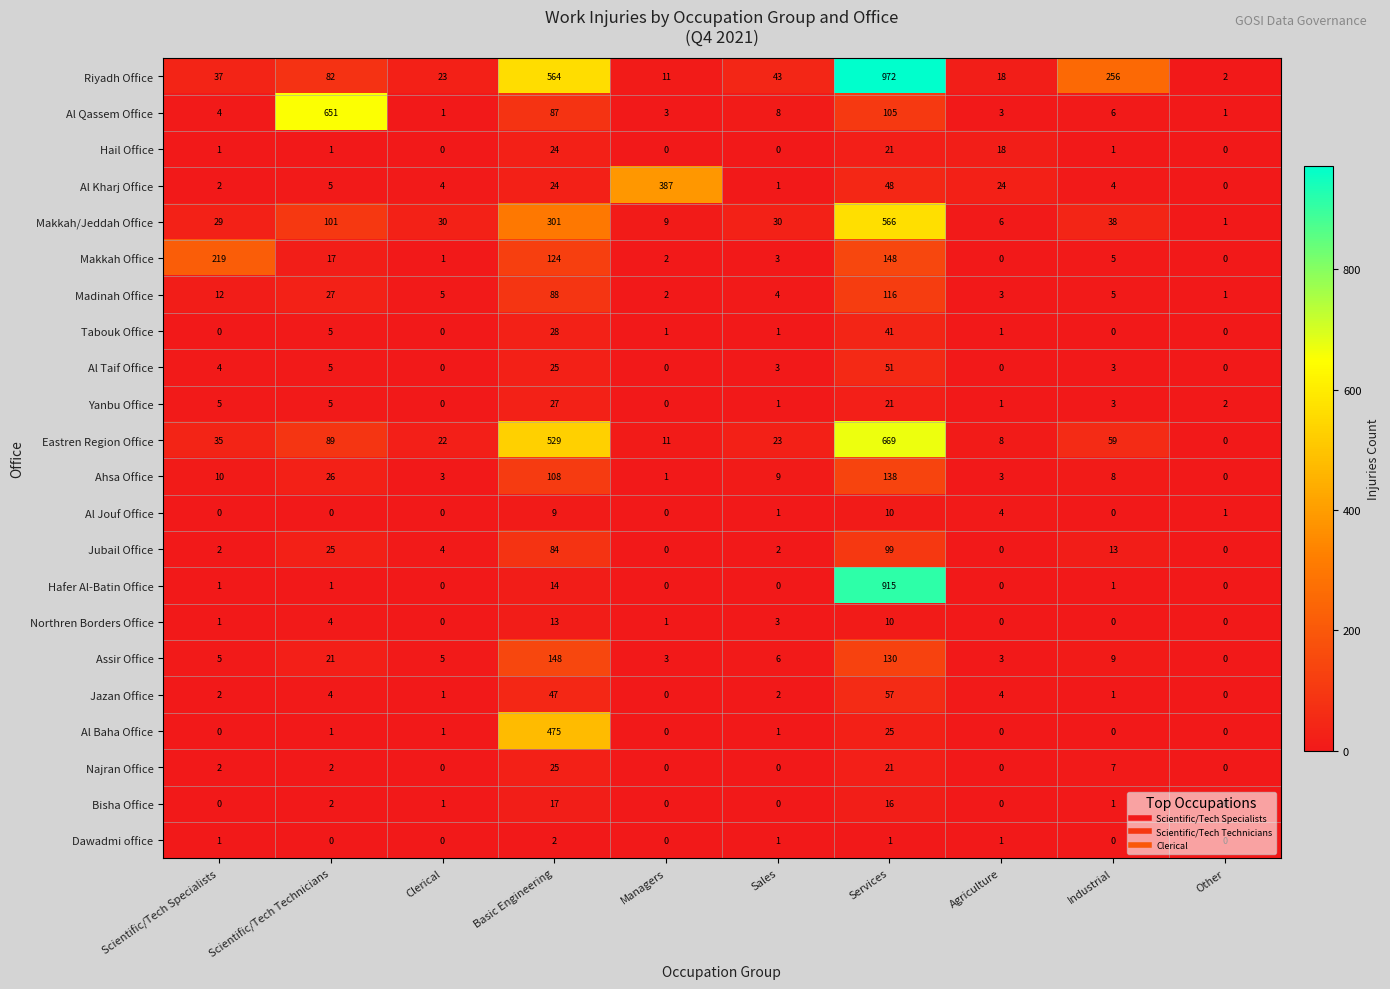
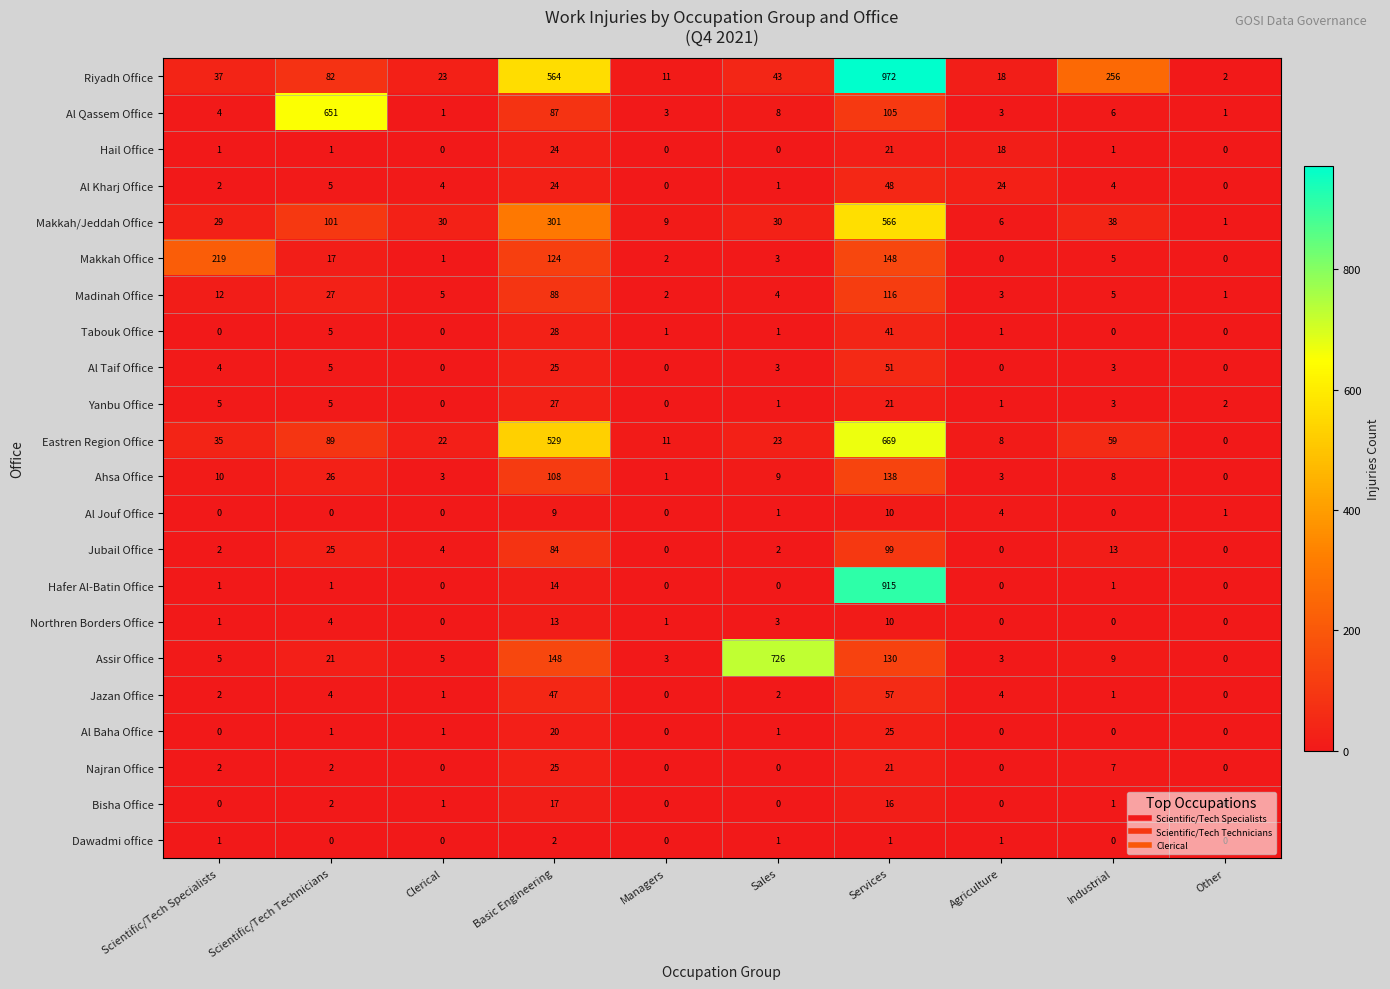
Al Kharj Office, Managers: 387 -> 0
Assir Office, Sales: 6 -> 726
Al Baha Office, Basic Engineering: 475 -> 20
